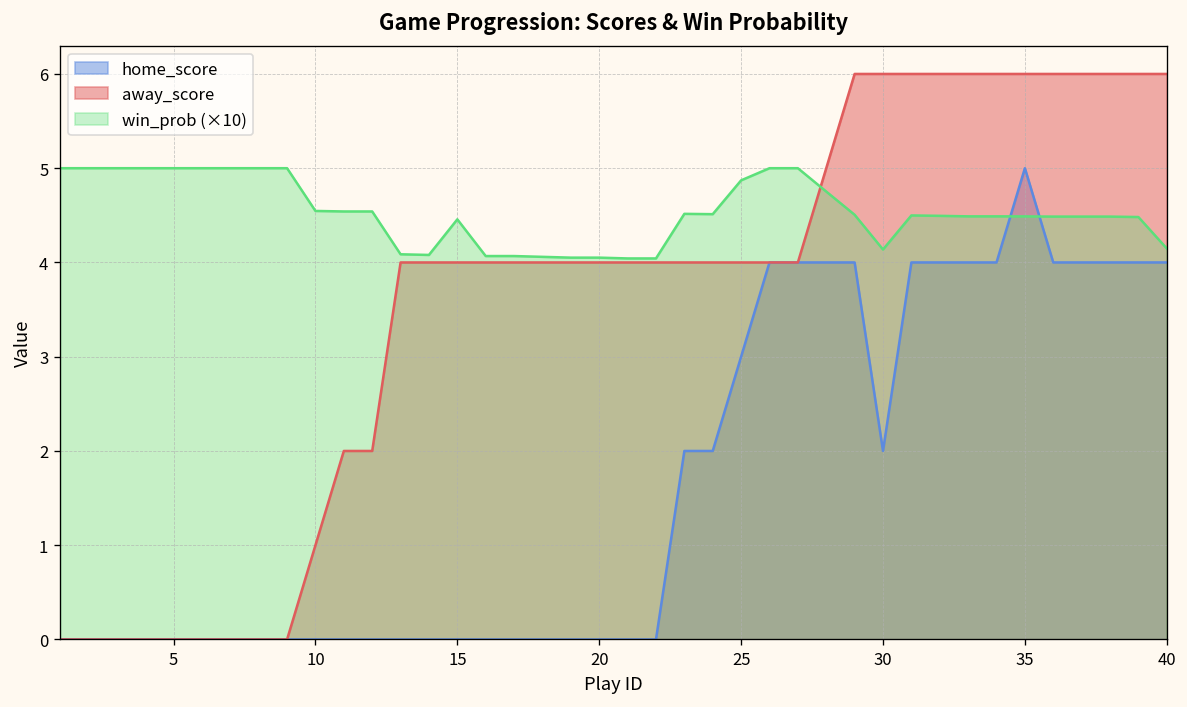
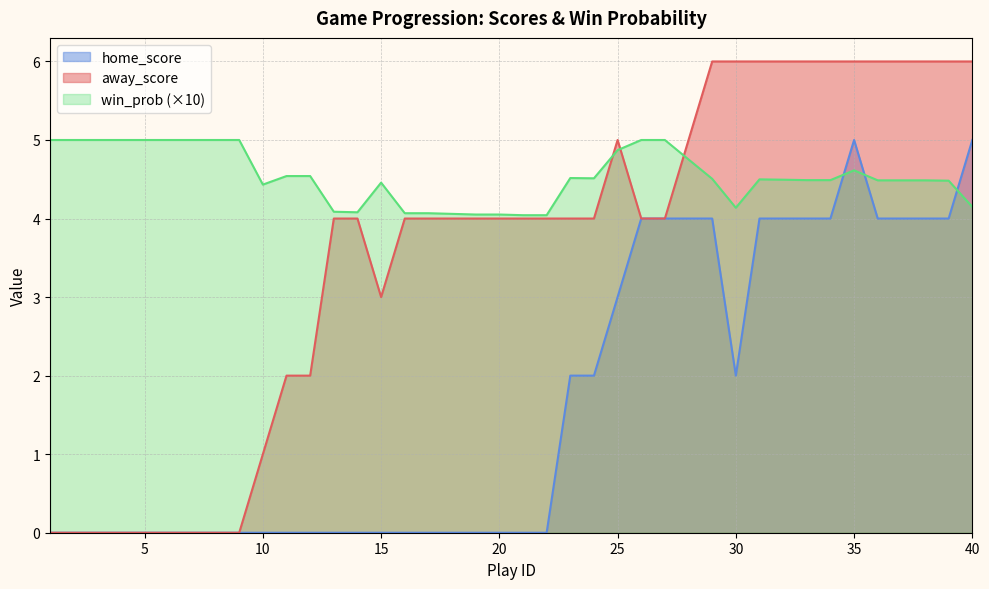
win_prob (×10), 10: 4.5 -> 4.4
away_score, 15: 4 -> 3
away_score, 25: 4 -> 5
win_prob (×10), 35: 4.5 -> 4.6
home_score, 40: 4 -> 5
